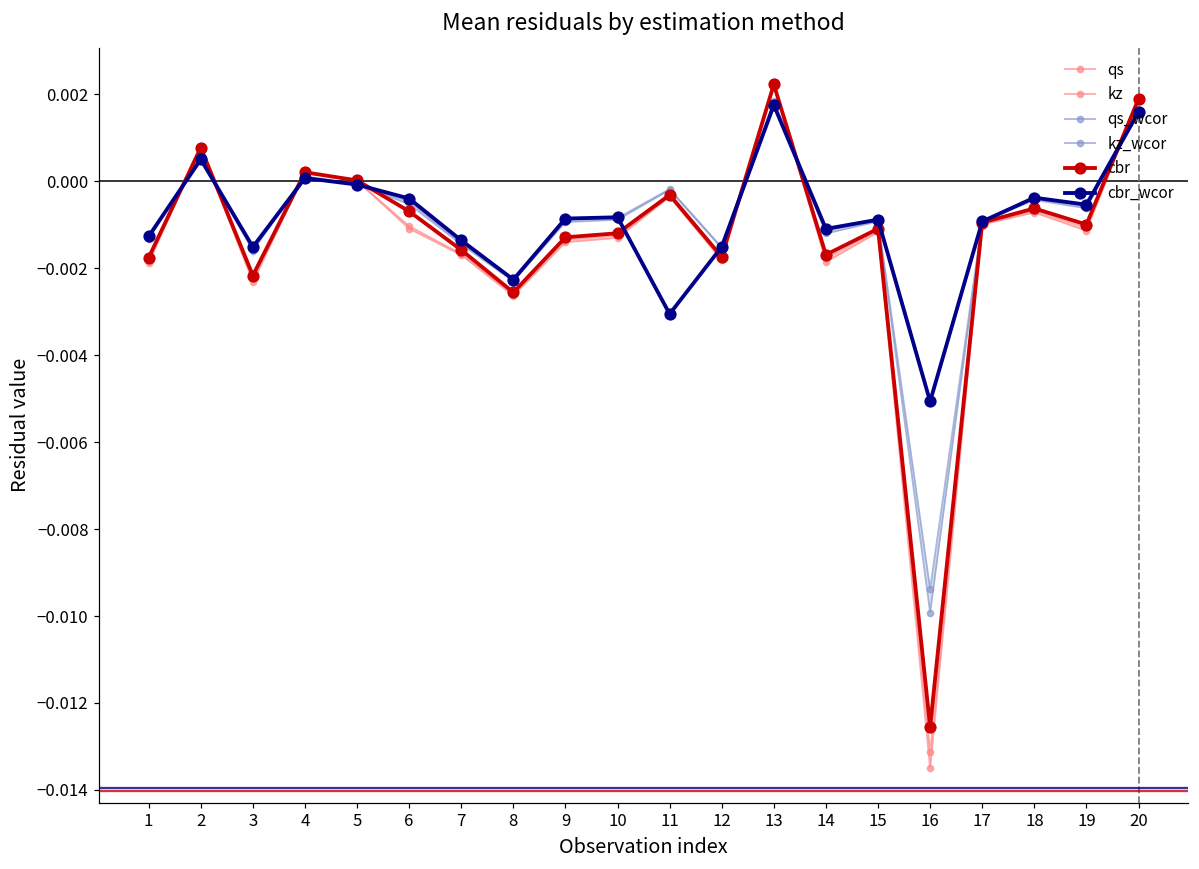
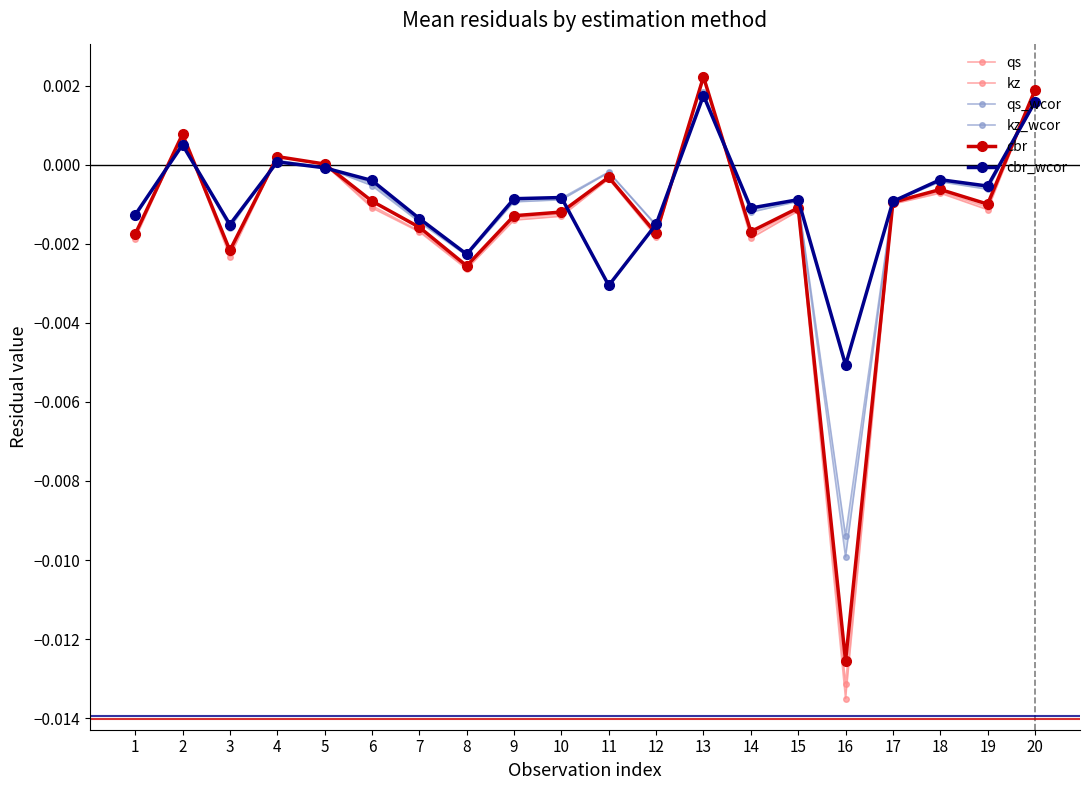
cbr, 6: -0.0007 -> -0.0009
